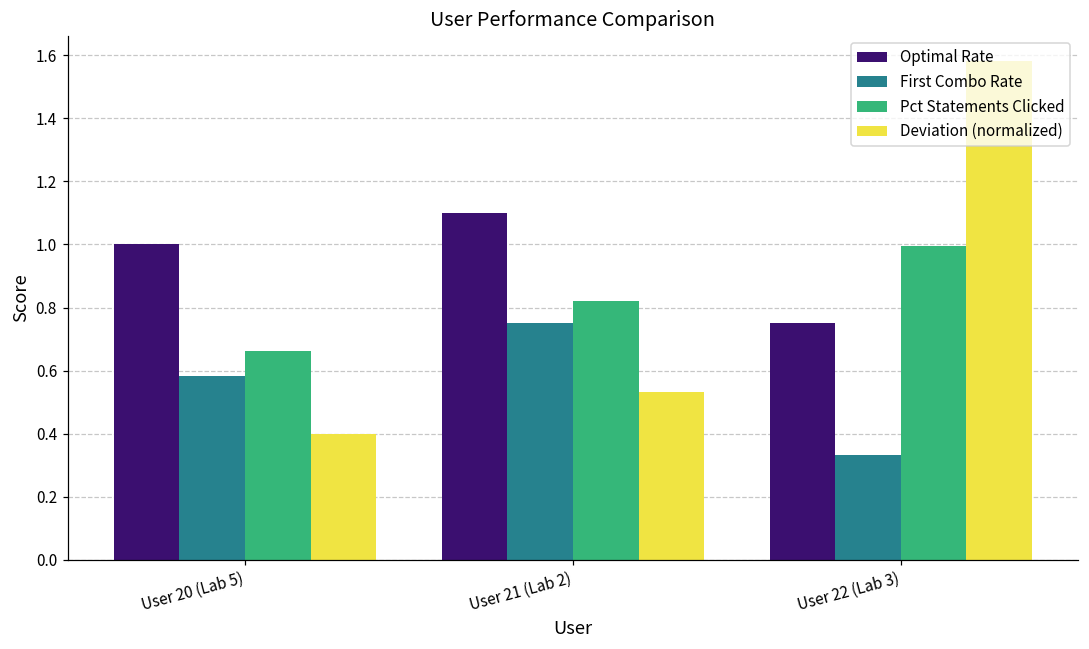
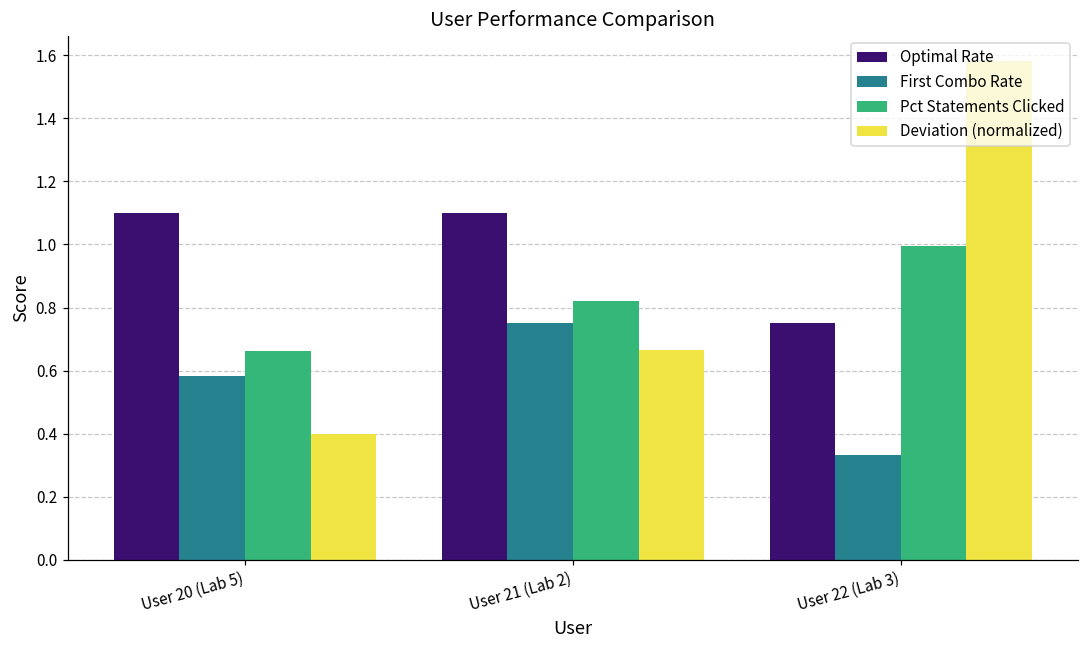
Optimal Rate, User 20 (Lab 5): 1.0 -> 1.1
Deviation (normalized), User 21 (Lab 2): 0.53 -> 0.67
